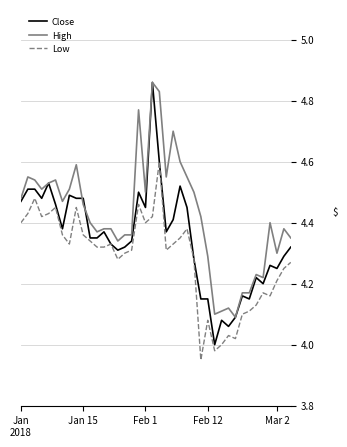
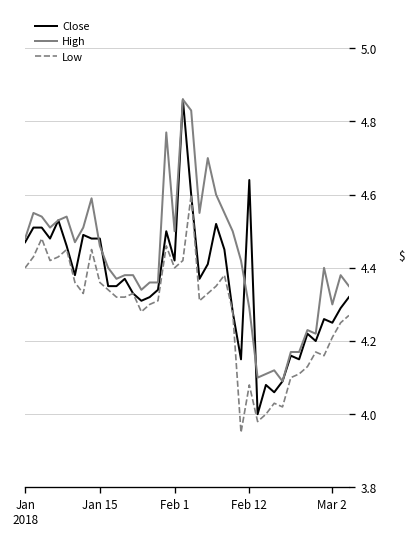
Close, Feb 1: 4.45 -> 4.42
Close, Feb 12: 4.15 -> 4.64
